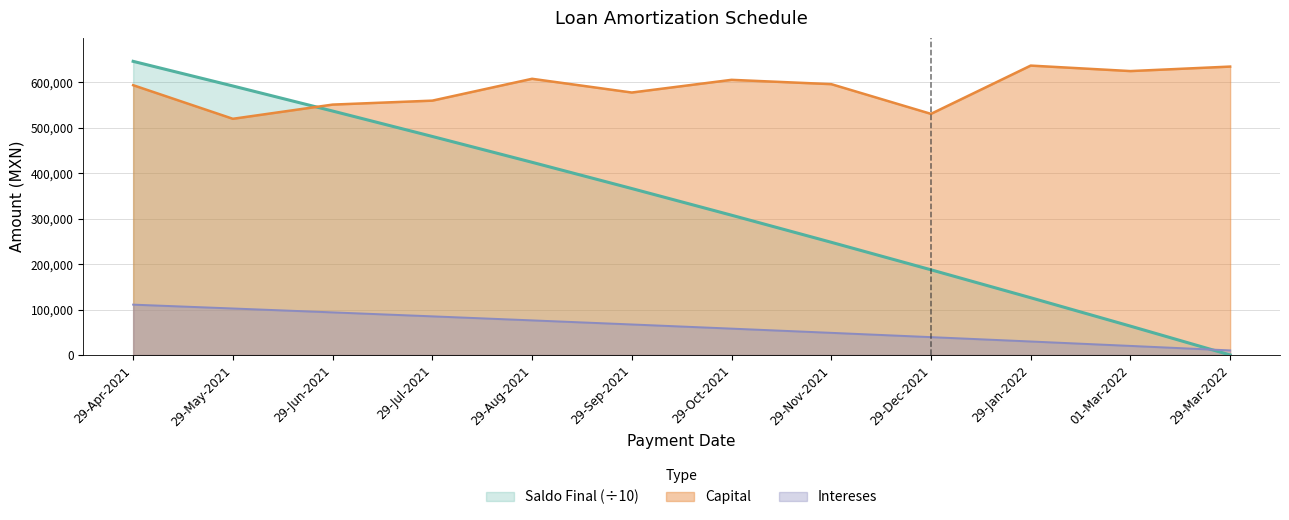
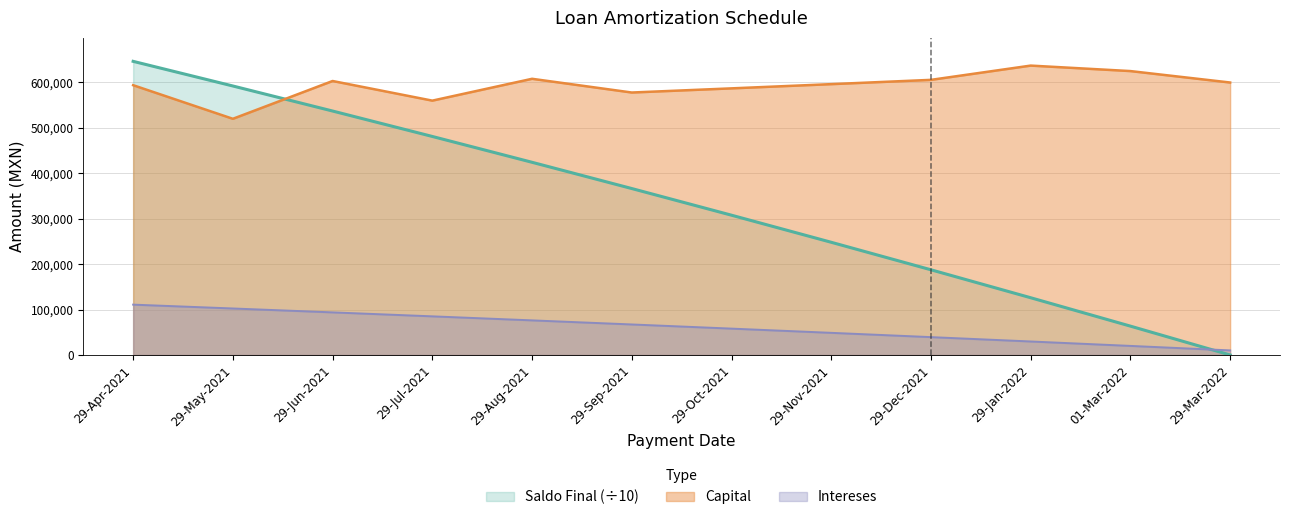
Capital, 29-Jun-2021: 550,000 -> 600,000
Capital, 29-Oct-2021: 610,000 -> 590,000
Capital, 29-Dec-2021: 530,000 -> 610,000
Capital, 29-Mar-2022: 640,000 -> 600,000
